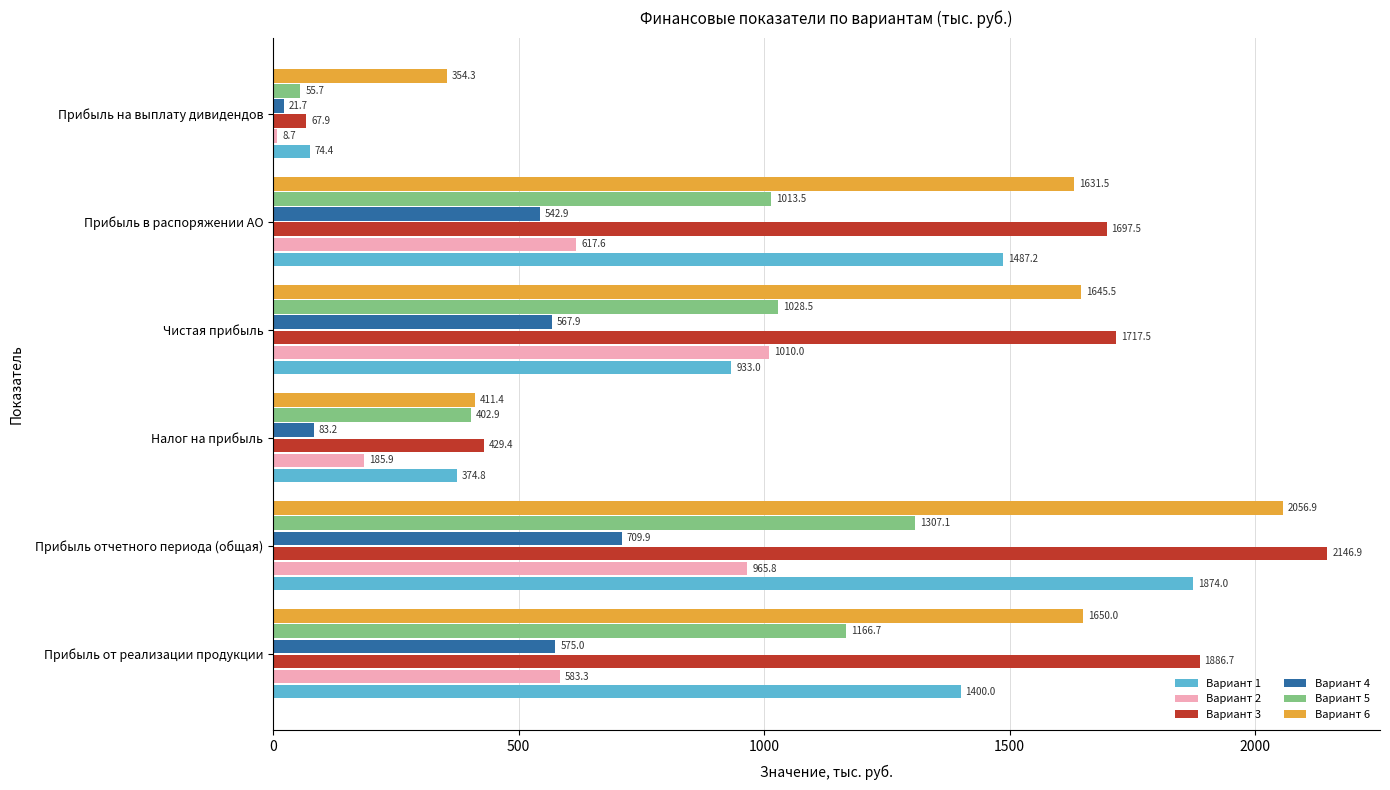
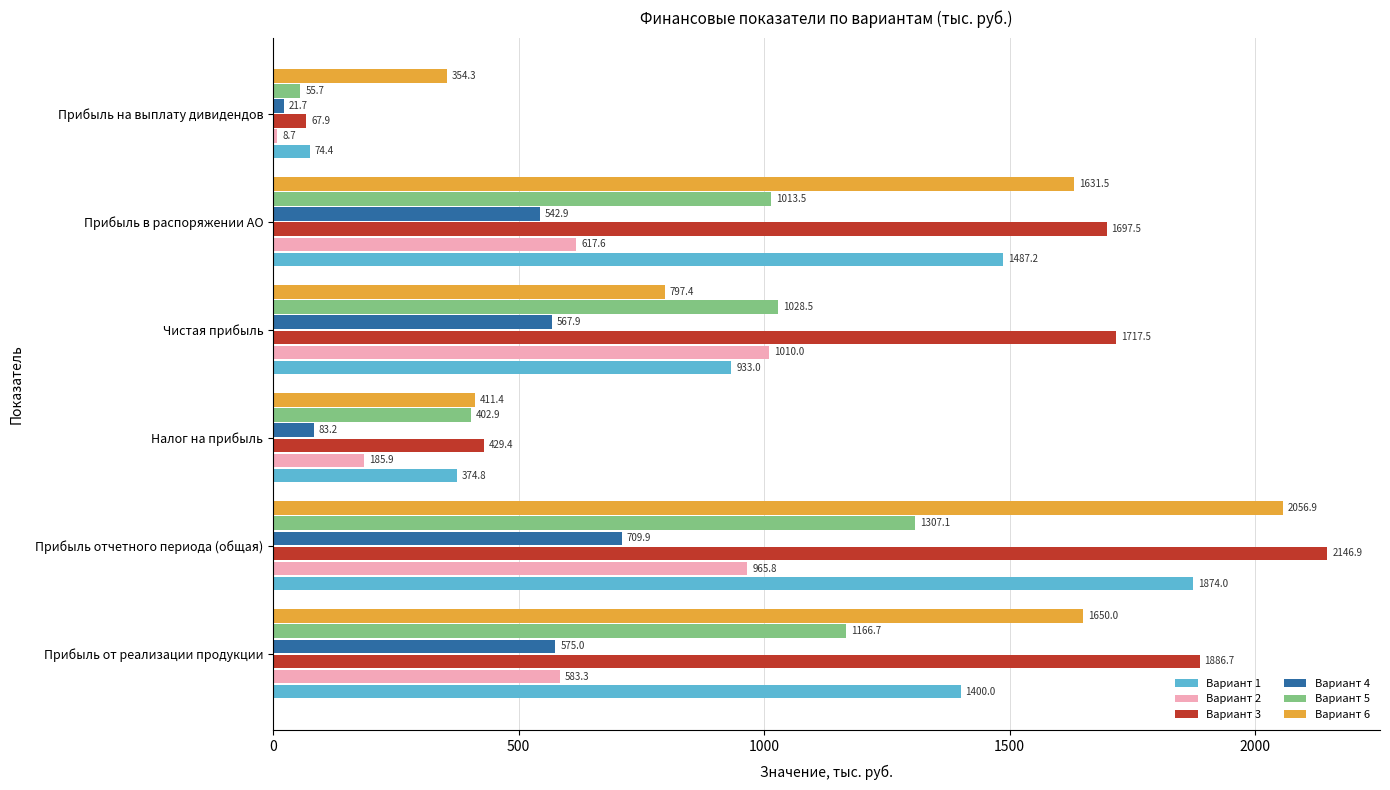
Вариант 6, Чистая прибыль: 1645.5 -> 797.4
